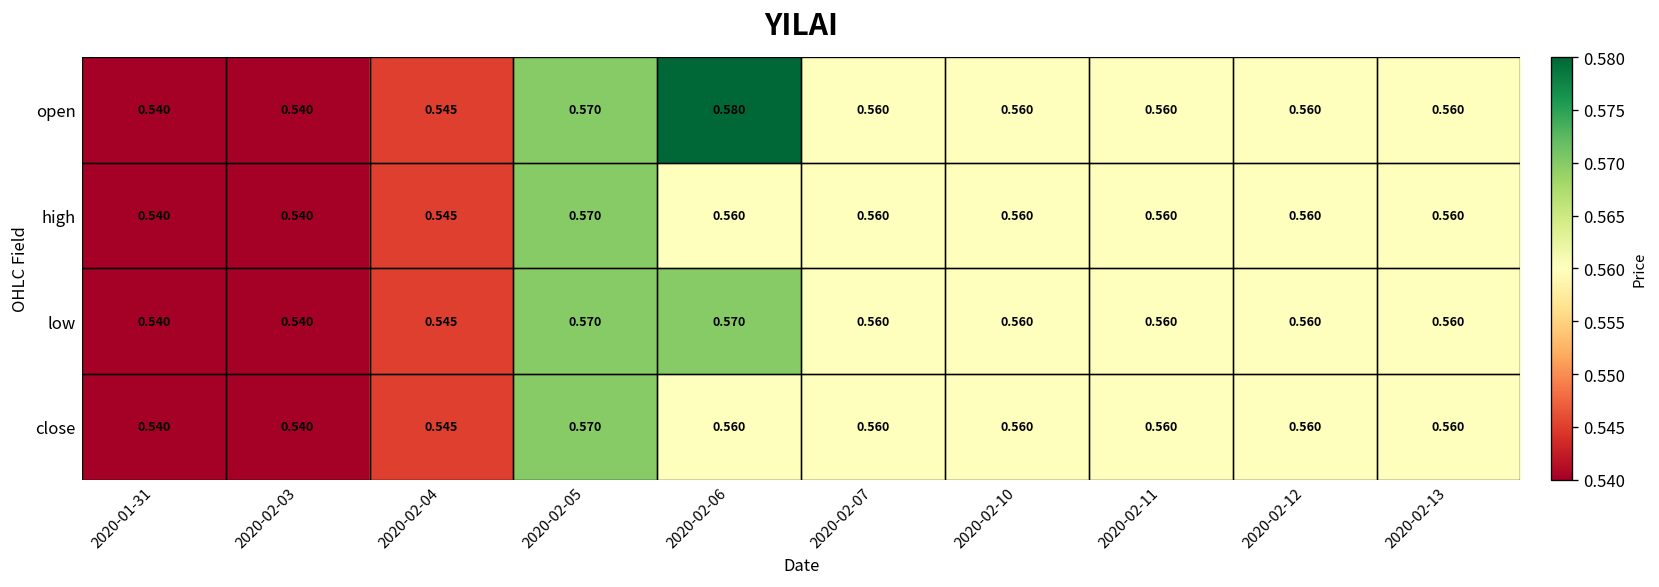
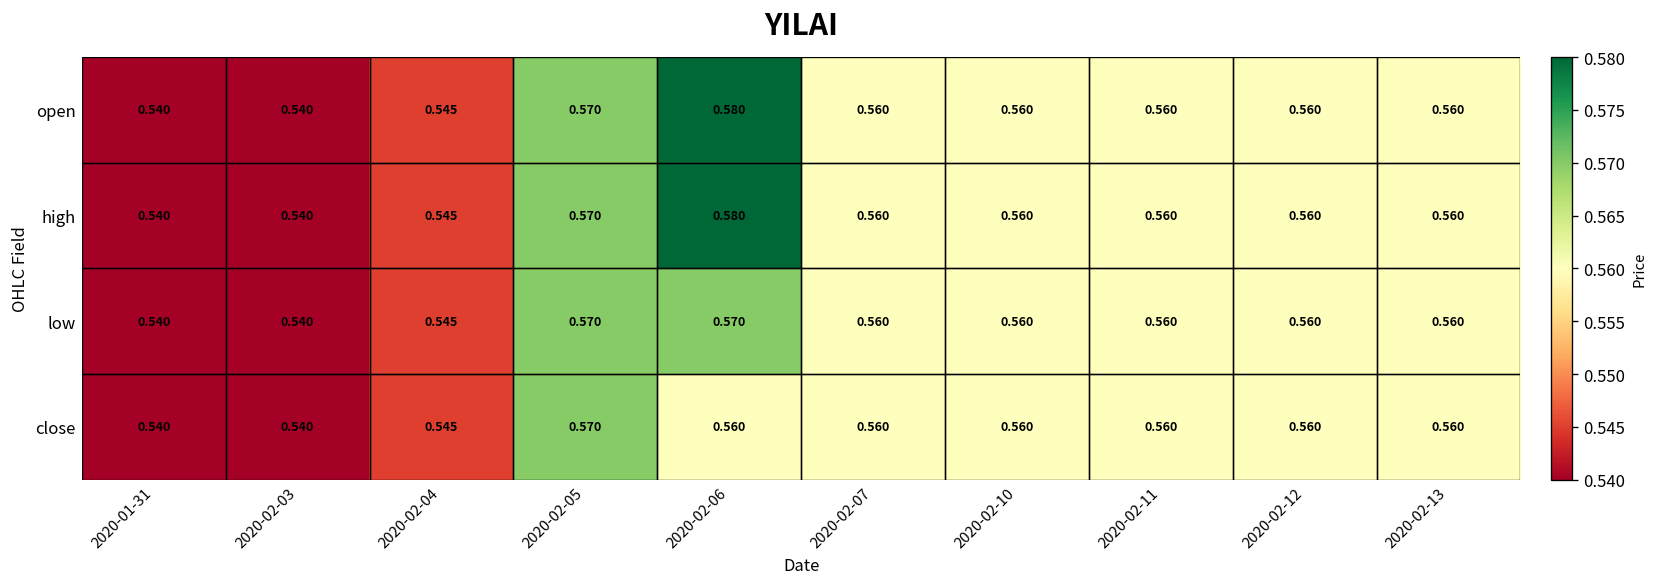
high, 2020-02-06: 0.560 -> 0.580
